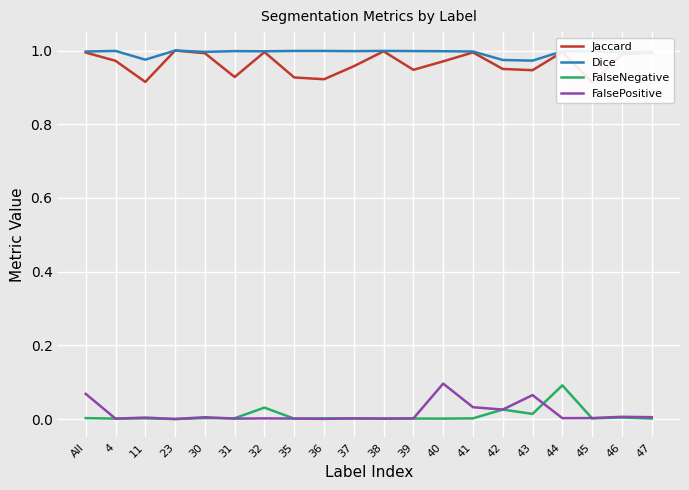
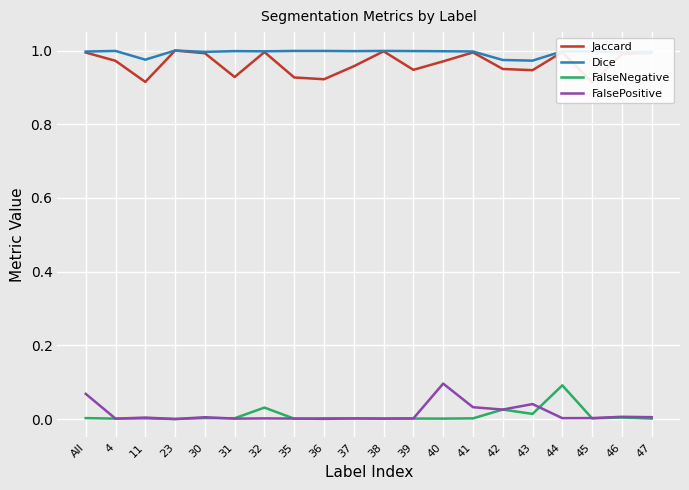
FalsePositive, 43: 0.06 -> 0.04
